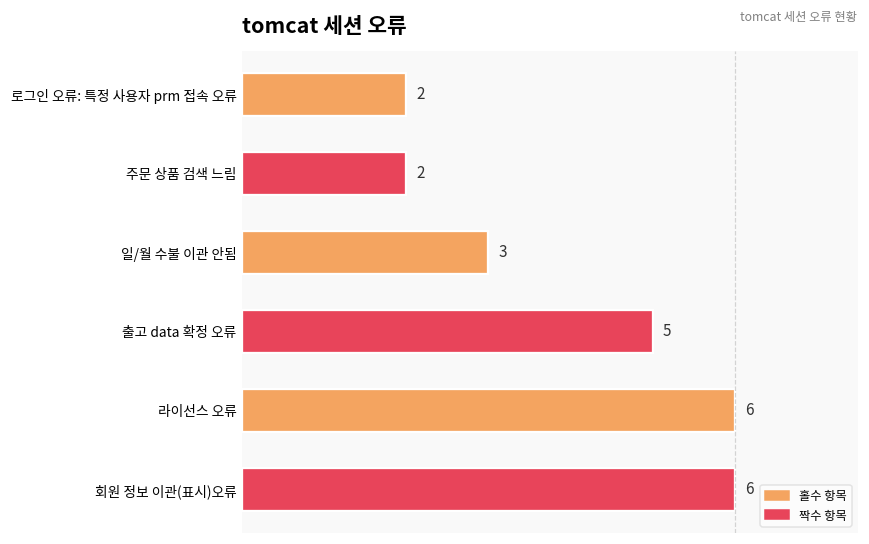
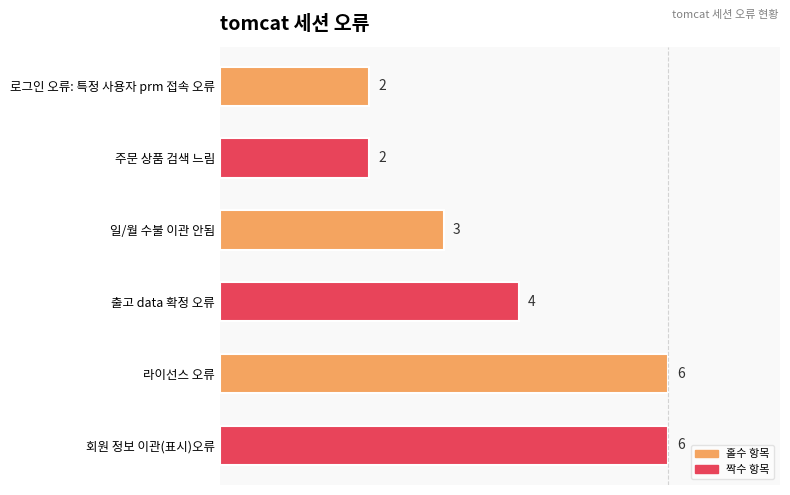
출고 data 확정 오류: 5 -> 4
